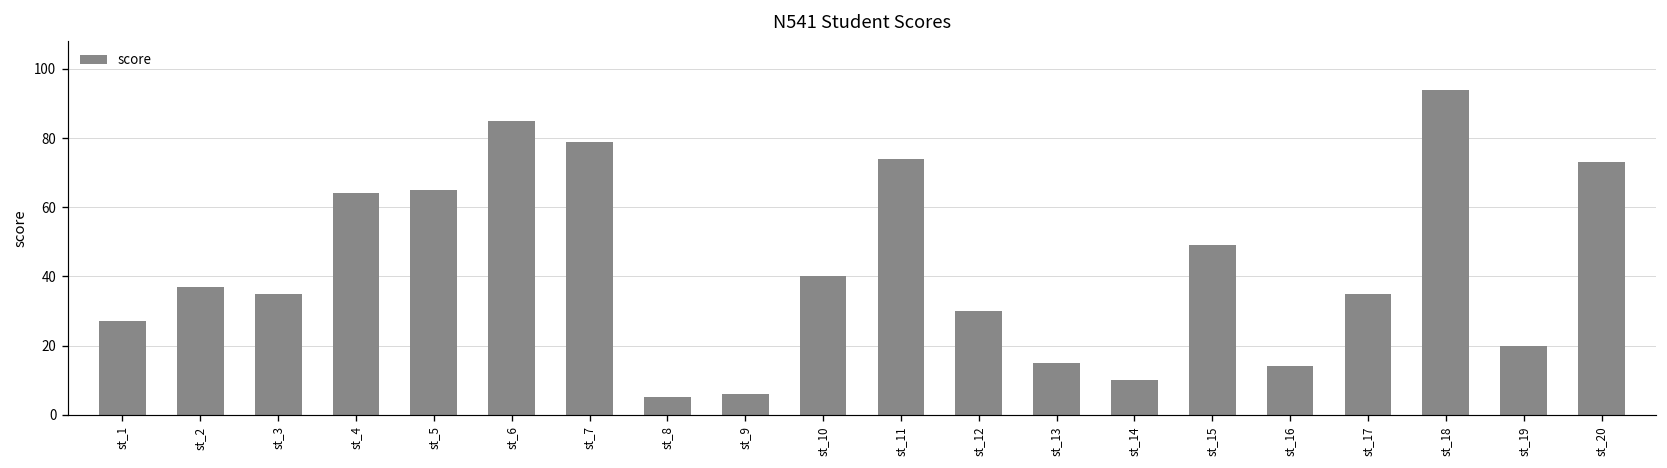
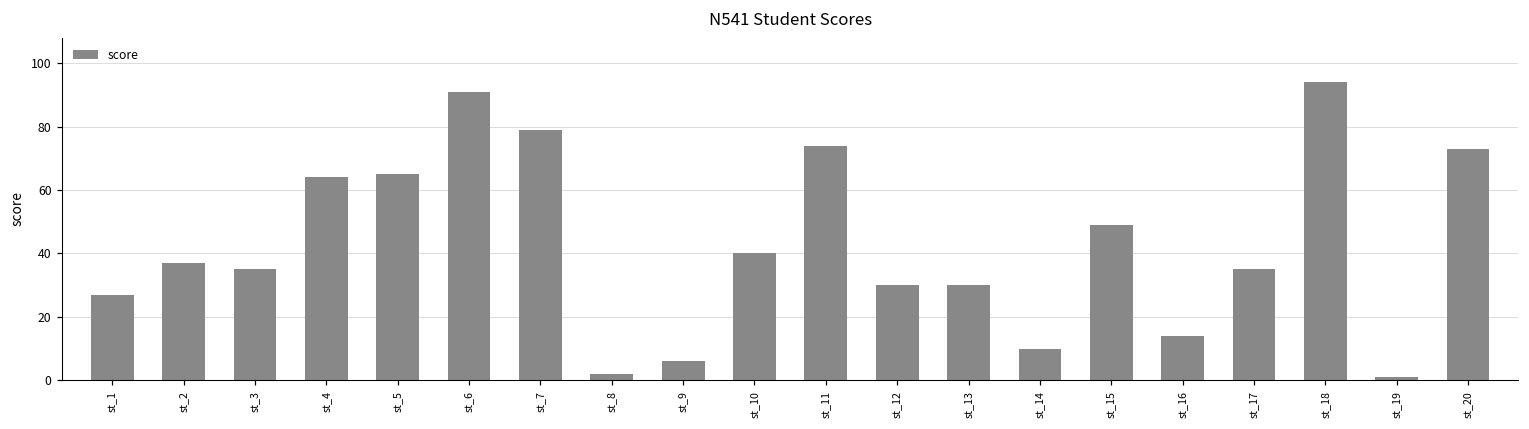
st_6: 85 -> 91
st_8: 5 -> 2
st_13: 15 -> 30
st_19: 20 -> 1
